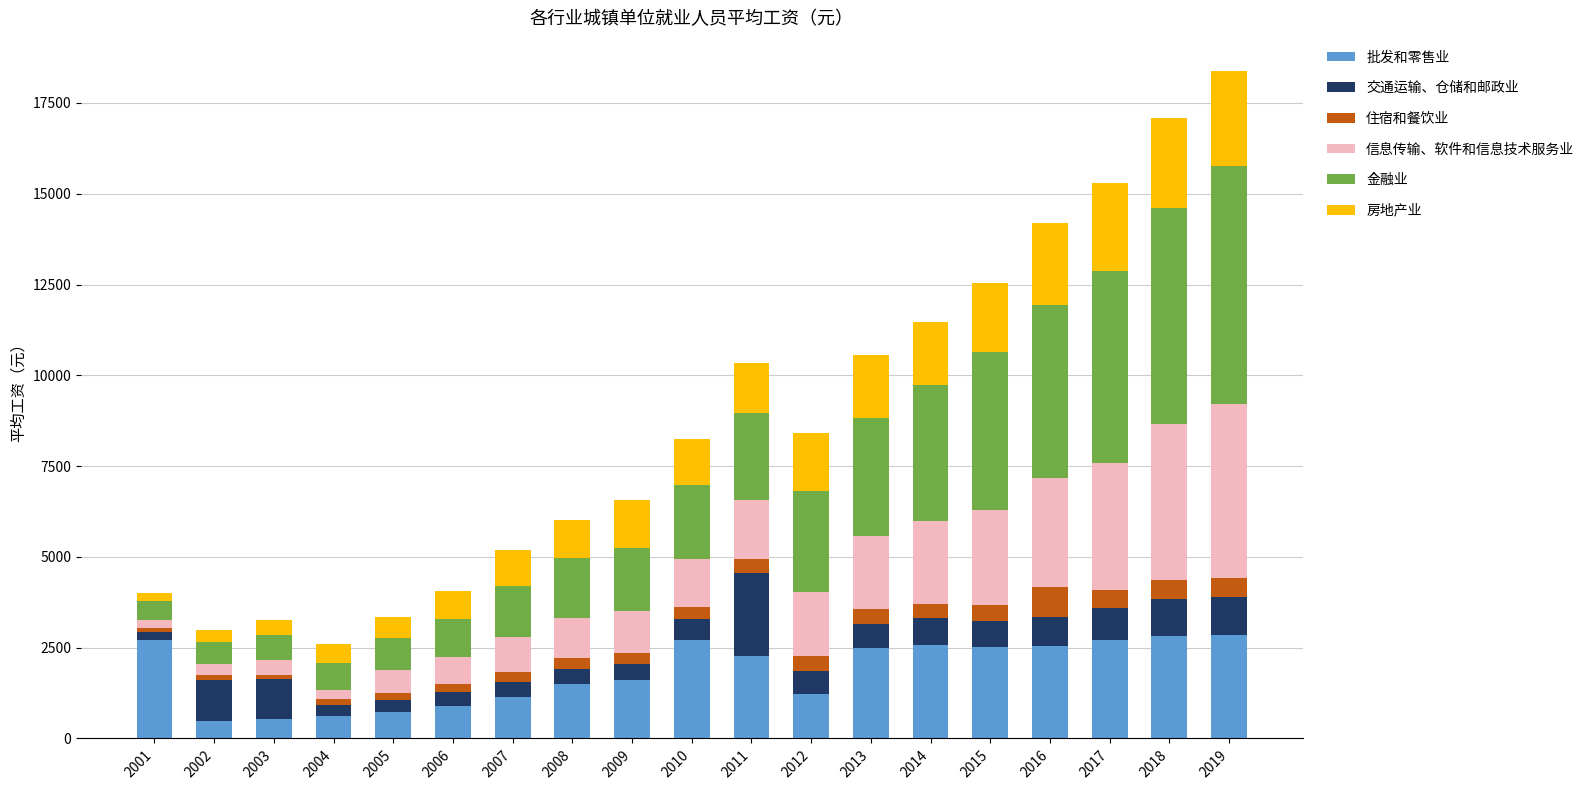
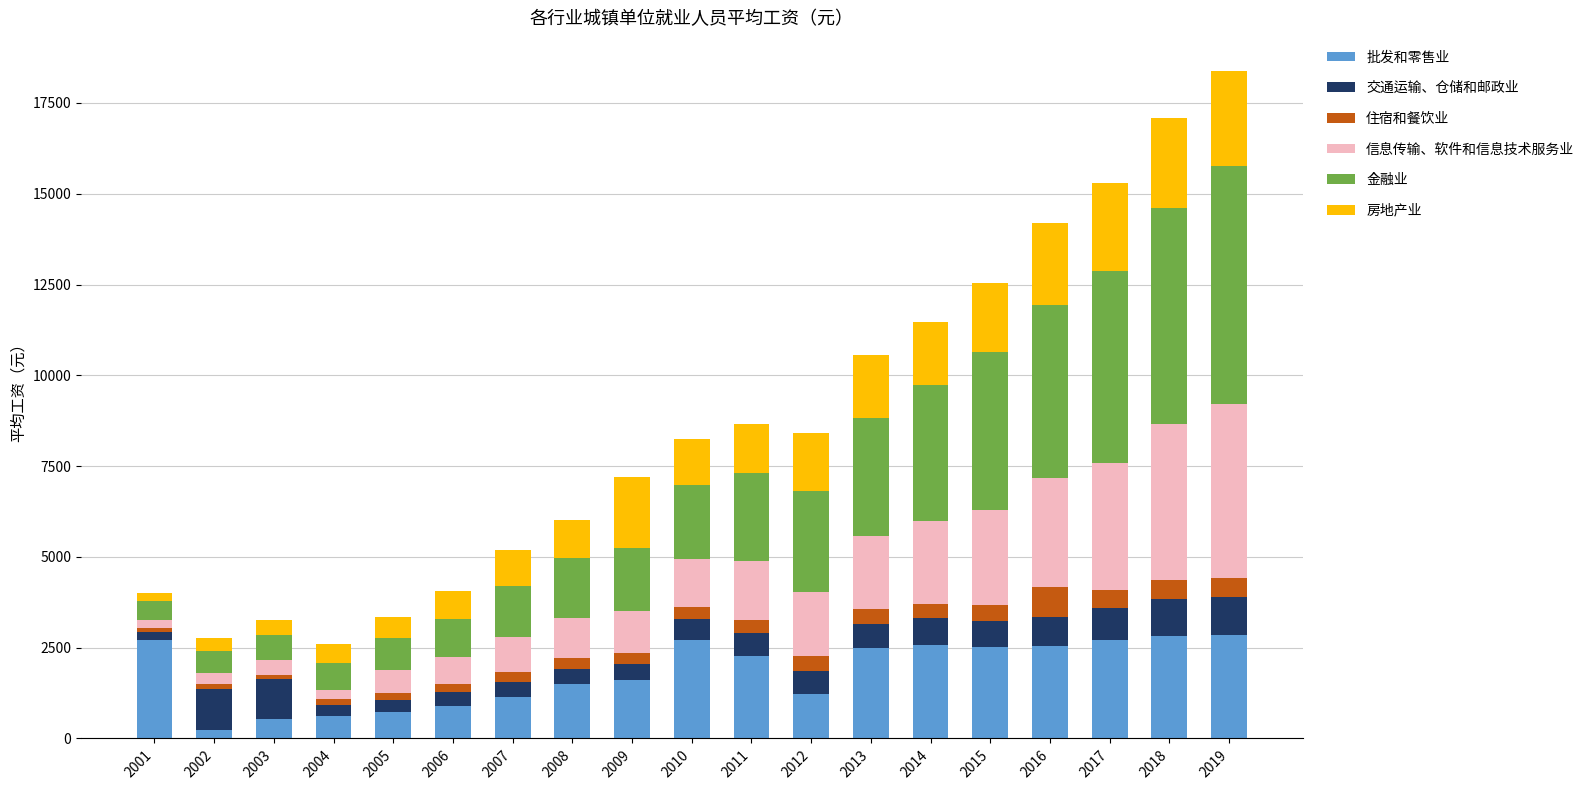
批发和零售业, 2002: 500 -> 200
房地产业, 2009: 1300 -> 1900
交通运输、仓储和邮政业, 2011: 2300 -> 600
